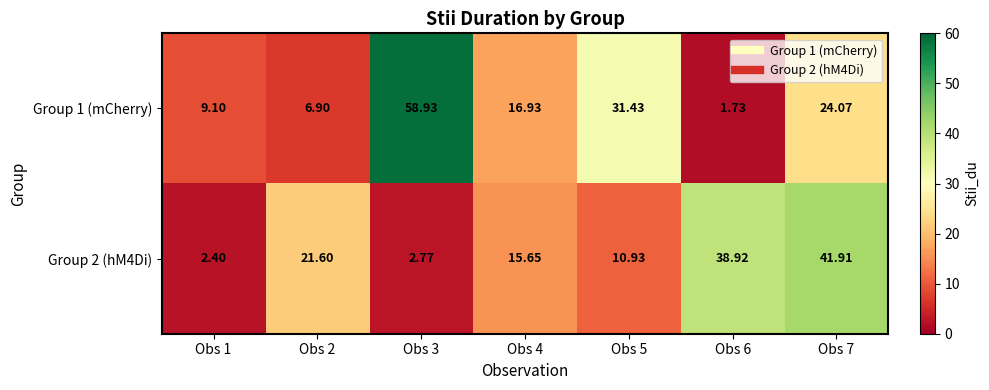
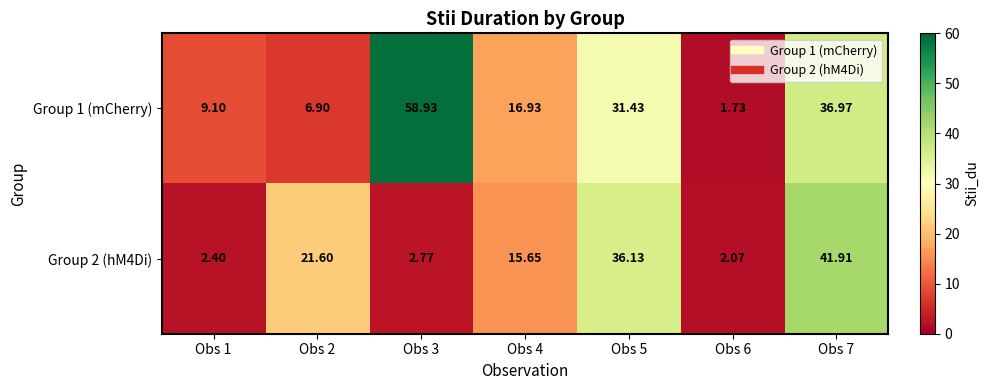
Group 1 (mCherry), Obs 7: 24.07 -> 36.97
Group 2 (hM4Di), Obs 5: 10.93 -> 36.13
Group 2 (hM4Di), Obs 6: 38.92 -> 2.07
